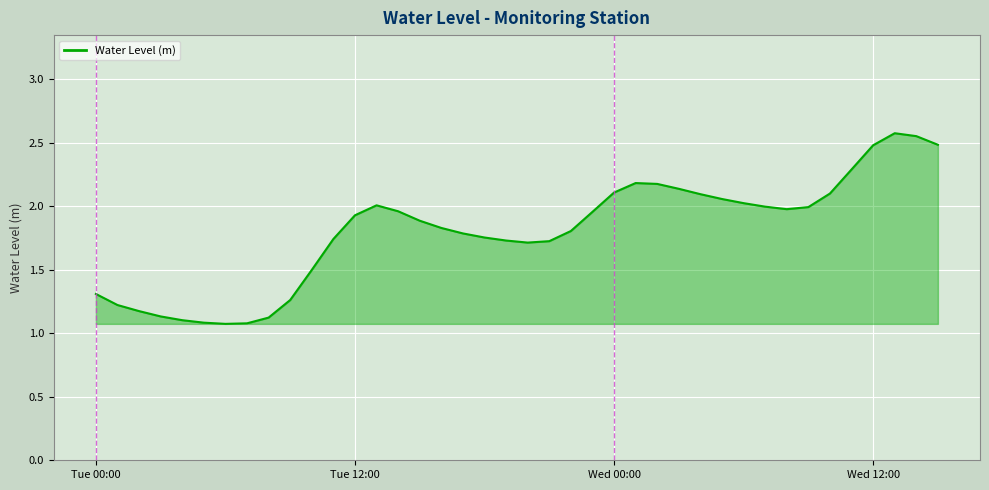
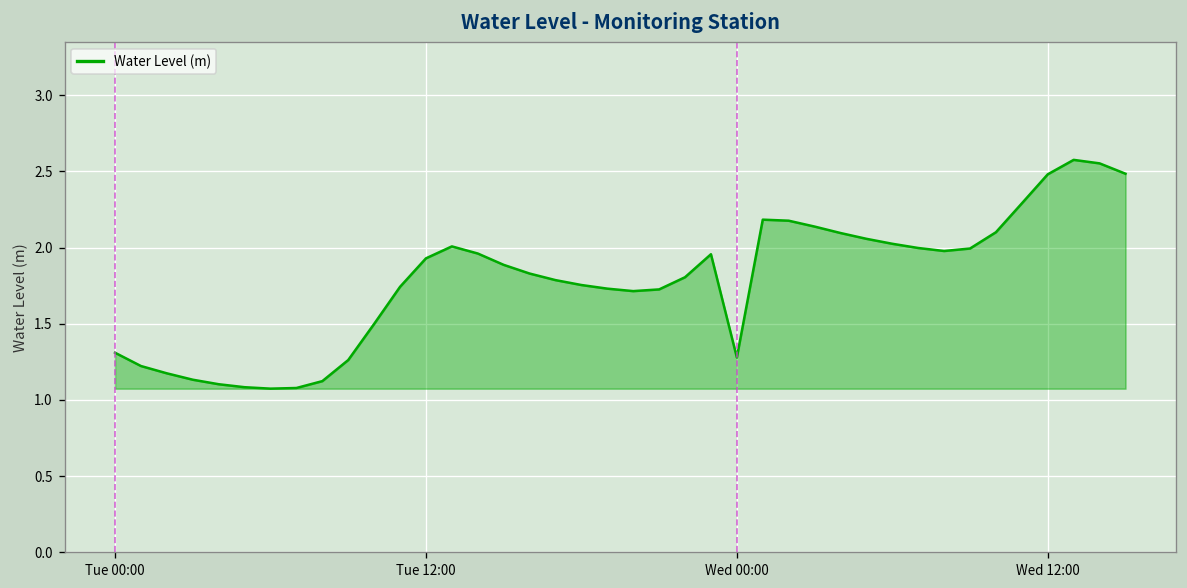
Wed 00:00: 2.11 -> 1.28
